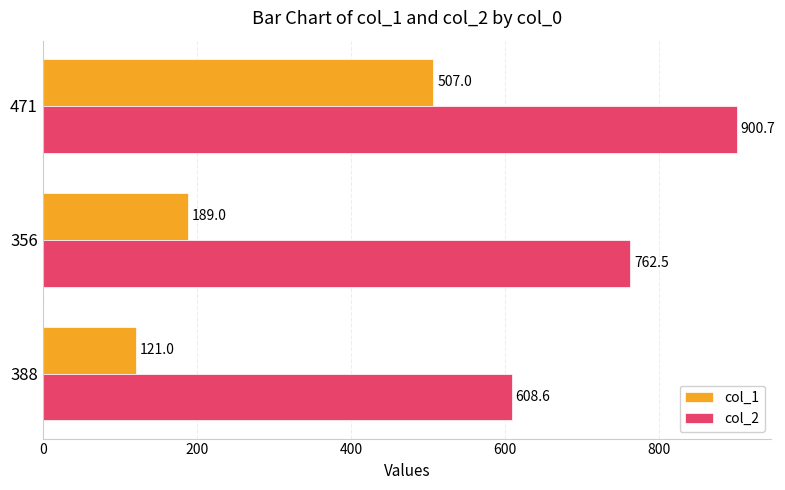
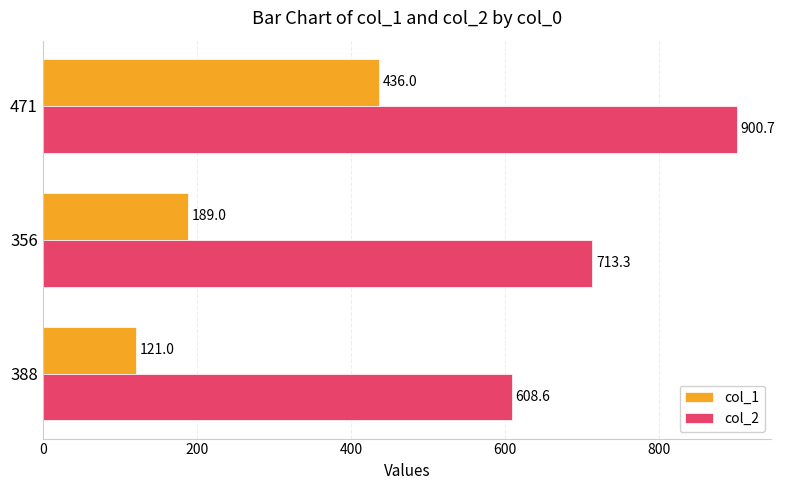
col_1, 471: 507.0 -> 436.0
col_2, 356: 762.5 -> 713.3
